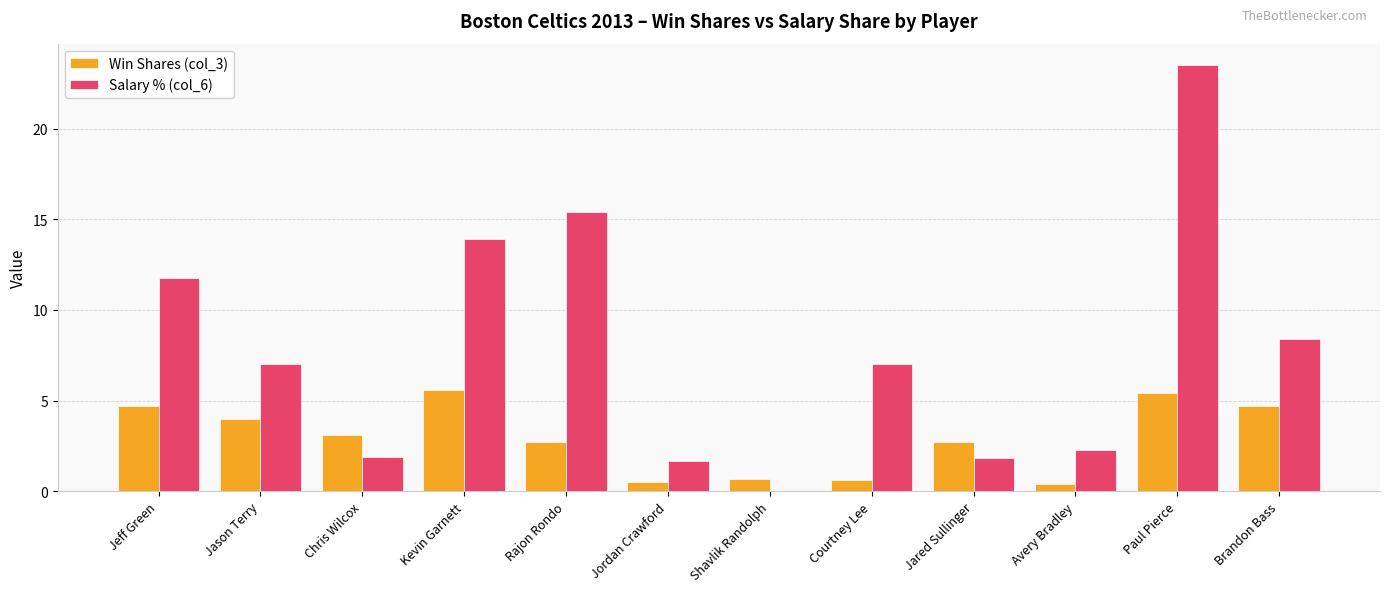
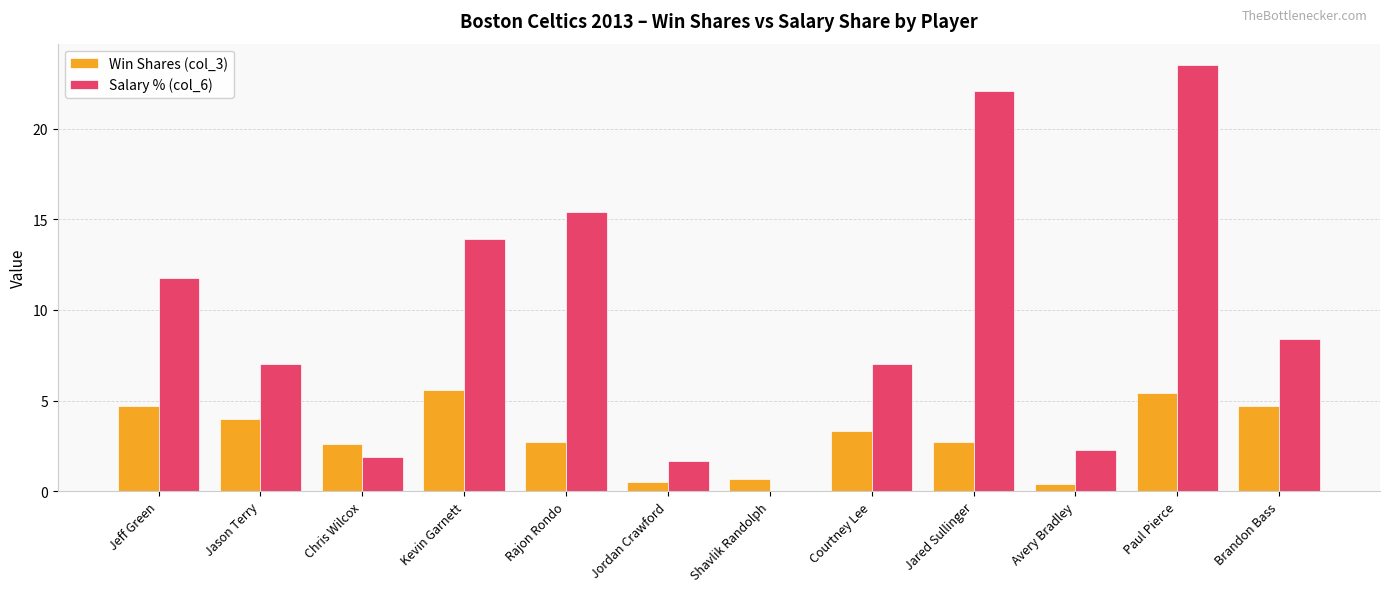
Win Shares (col_3), Chris Wilcox: 3.1 -> 2.6
Win Shares (col_3), Courtney Lee: 0.6 -> 3.3
Salary % (col_6), Jared Sullinger: 1.8 -> 22.1
